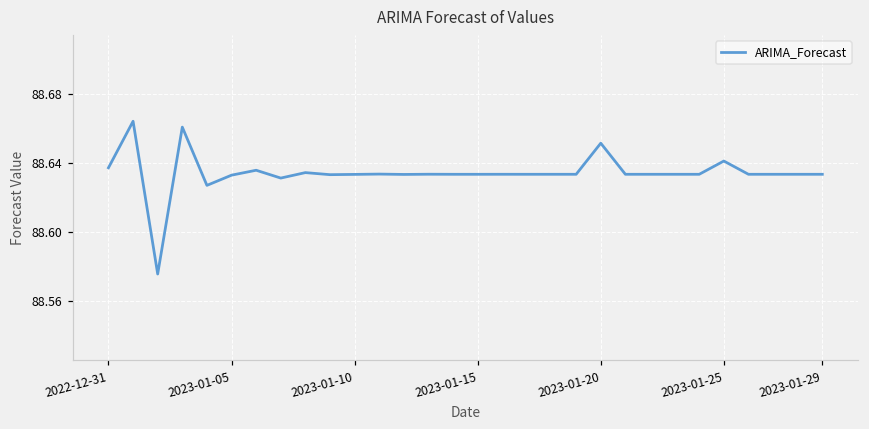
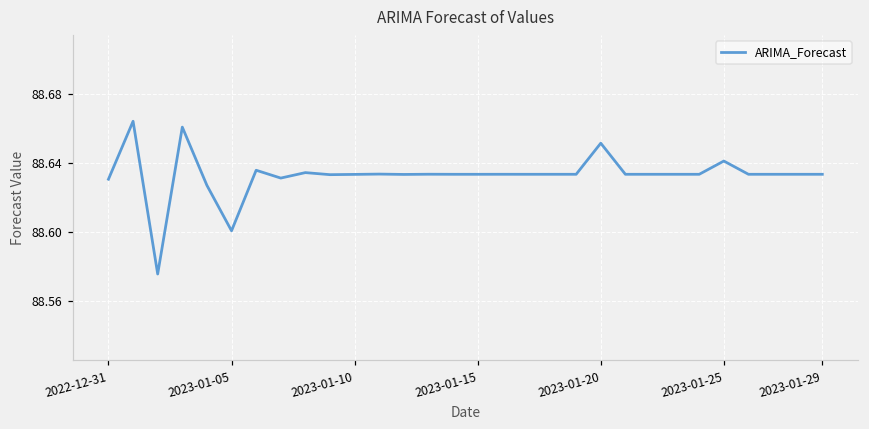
2022-12-31: 88.637 -> 88.631
2023-01-05: 88.633 -> 88.601
